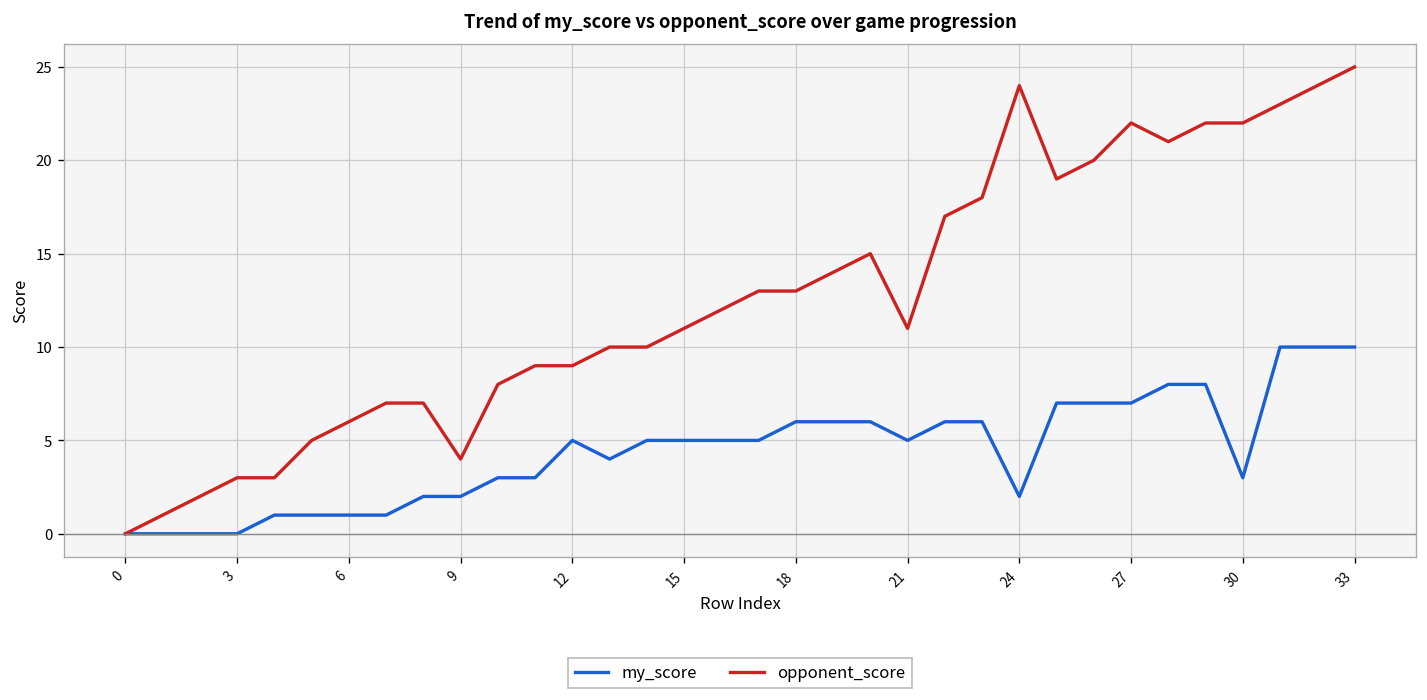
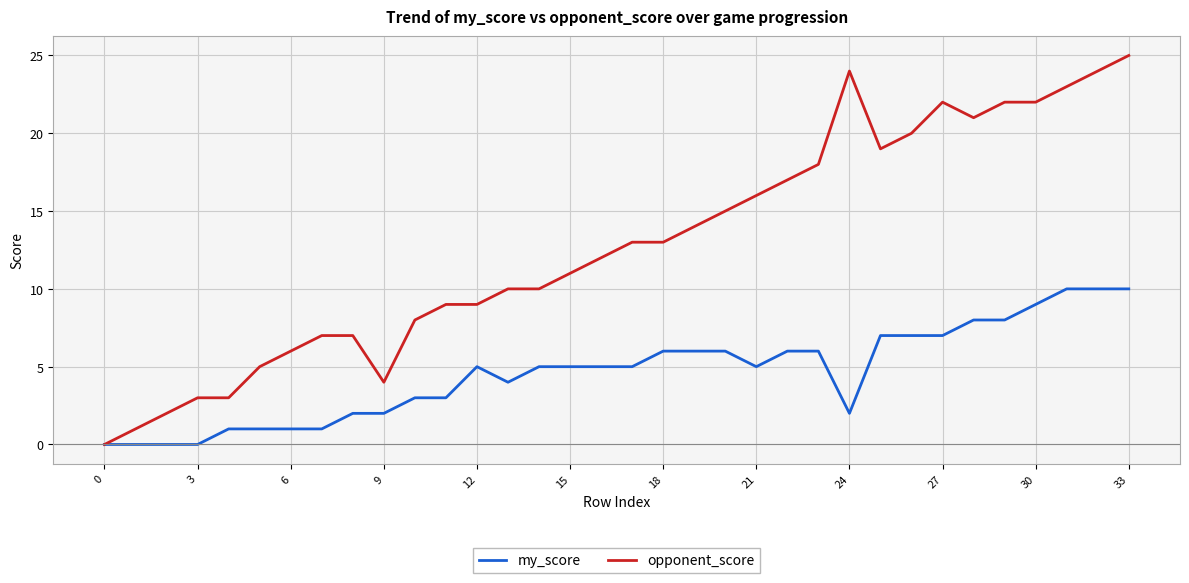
opponent_score, 21: 11 -> 16
my_score, 30: 3 -> 9
